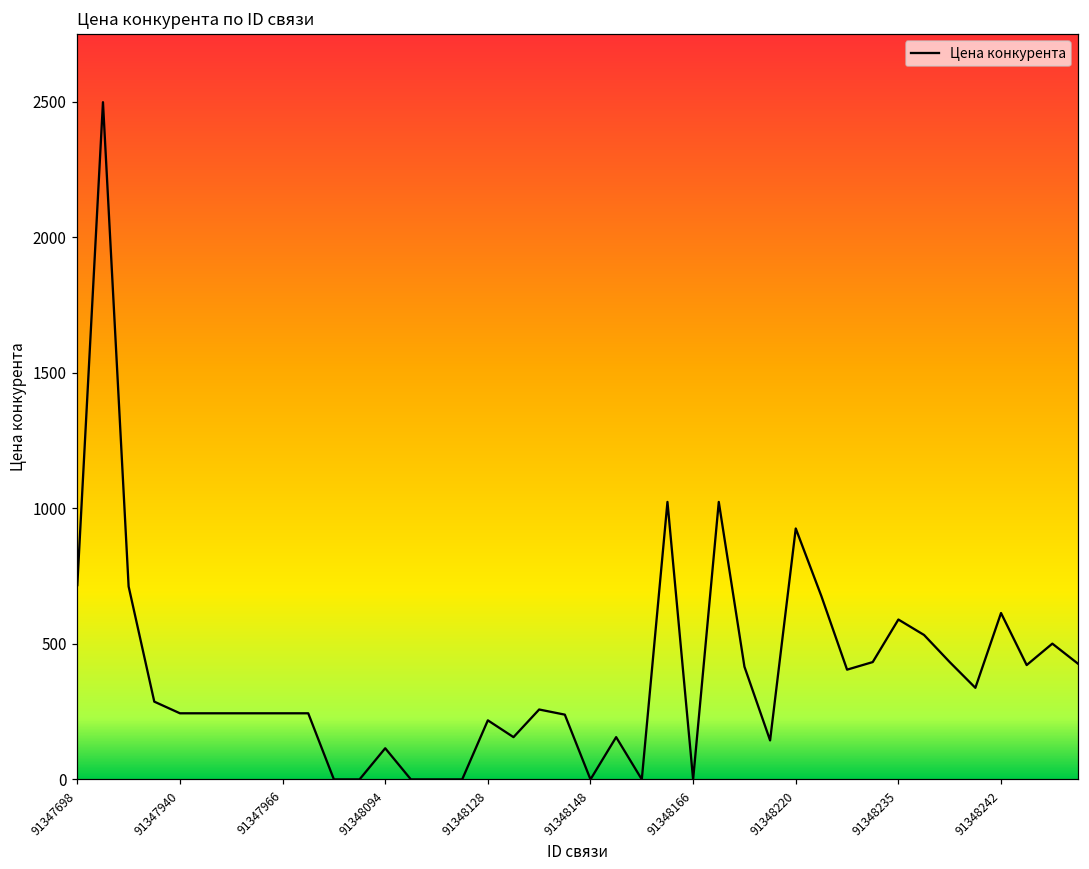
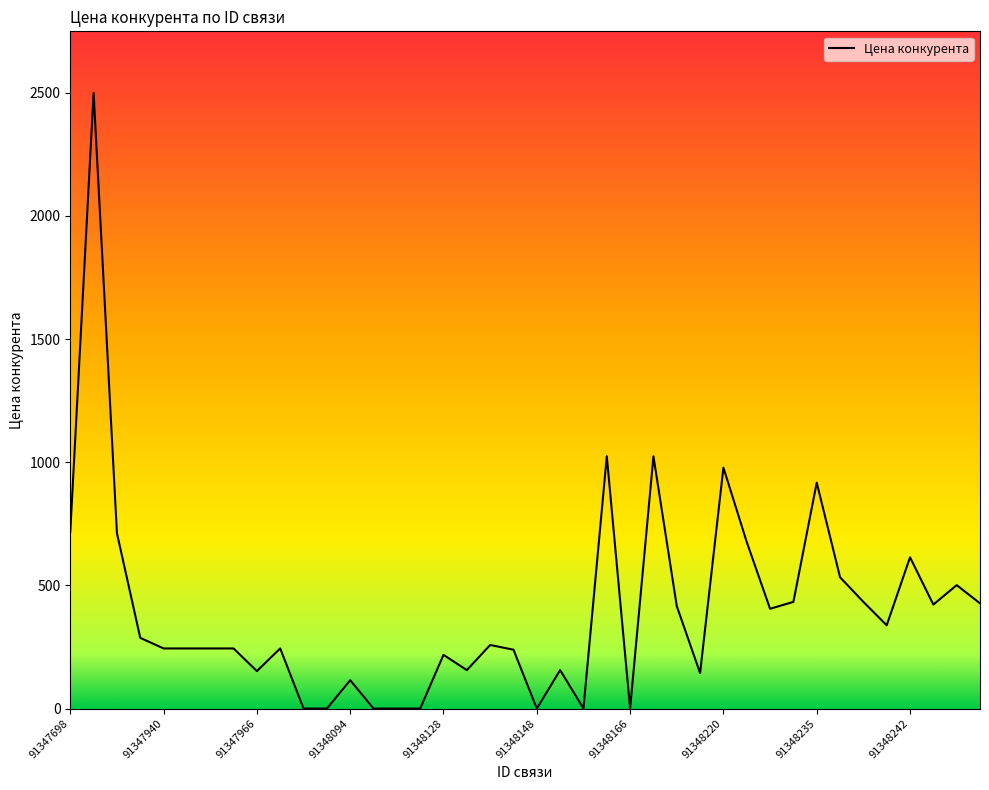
91347966: 240 -> 150
91348220: 930 -> 980
91348235: 590 -> 920
